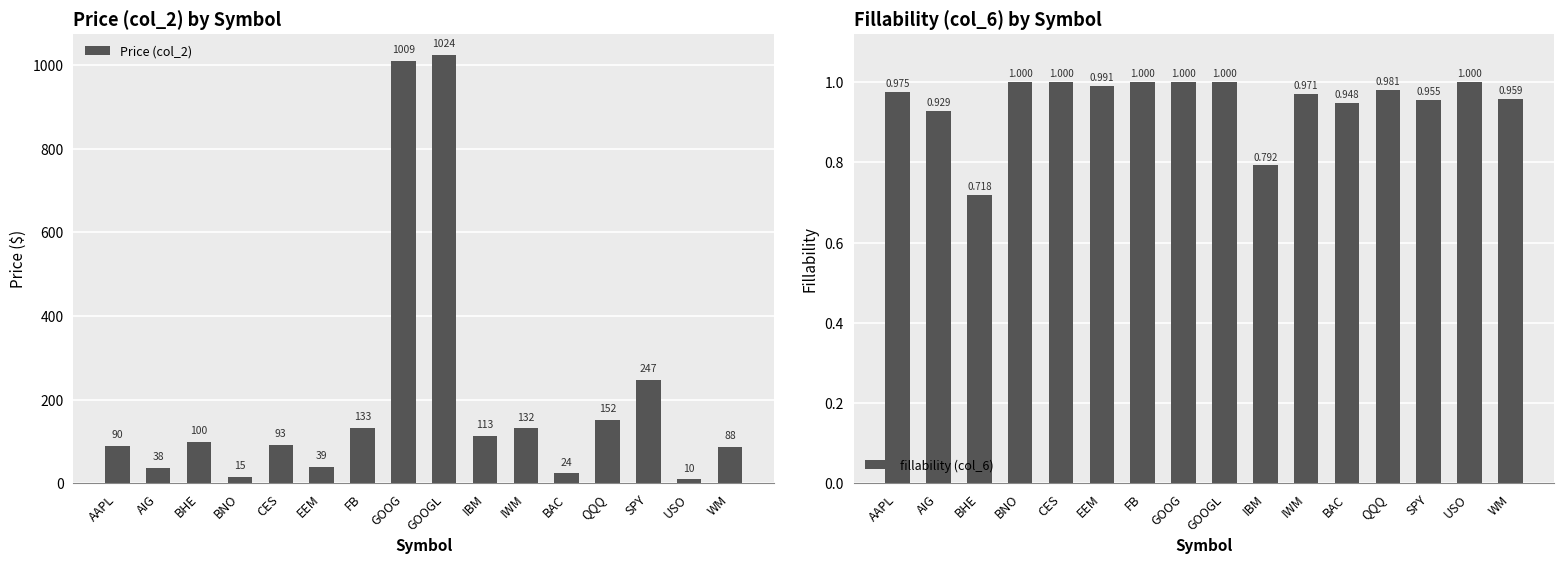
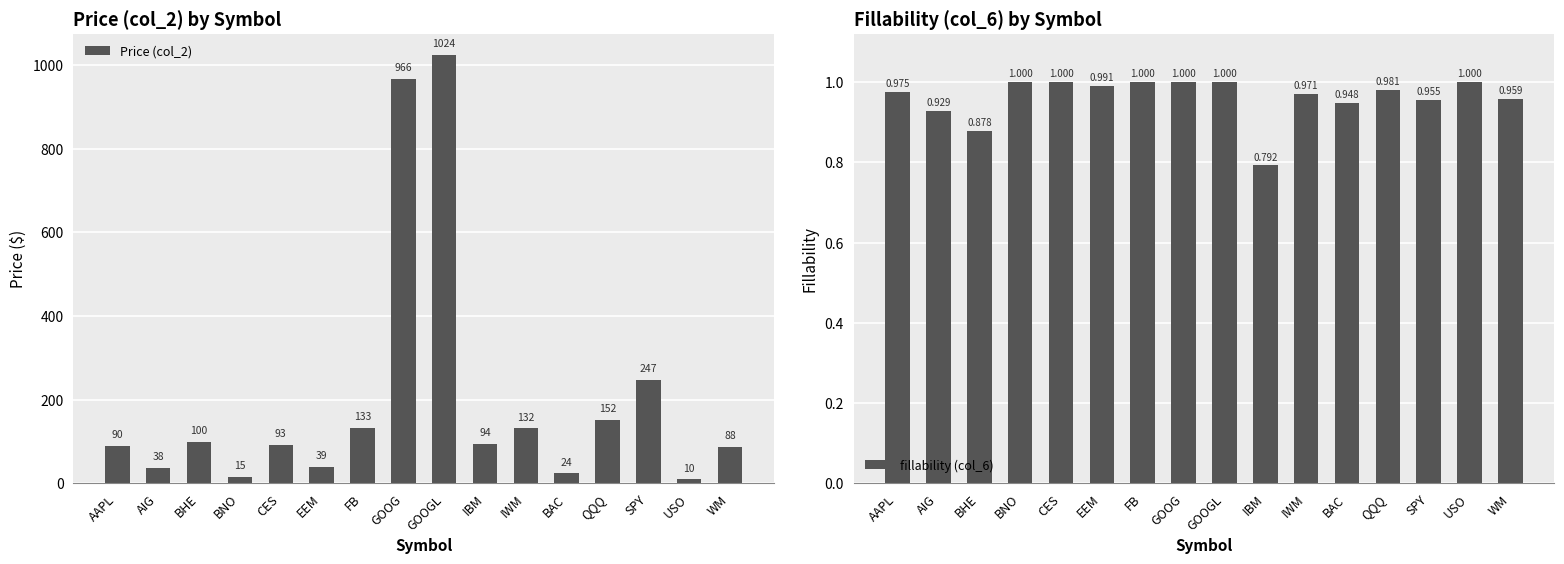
Price (col_2) by Symbol, GOOG: 1009 -> 966
Price (col_2) by Symbol, IBM: 113 -> 94
Fillability (col_6) by Symbol, BHE: 0.718 -> 0.878
